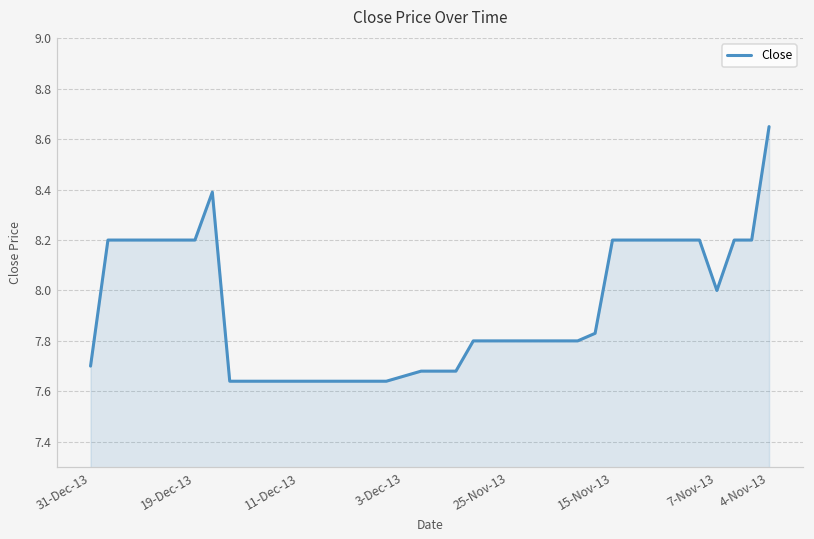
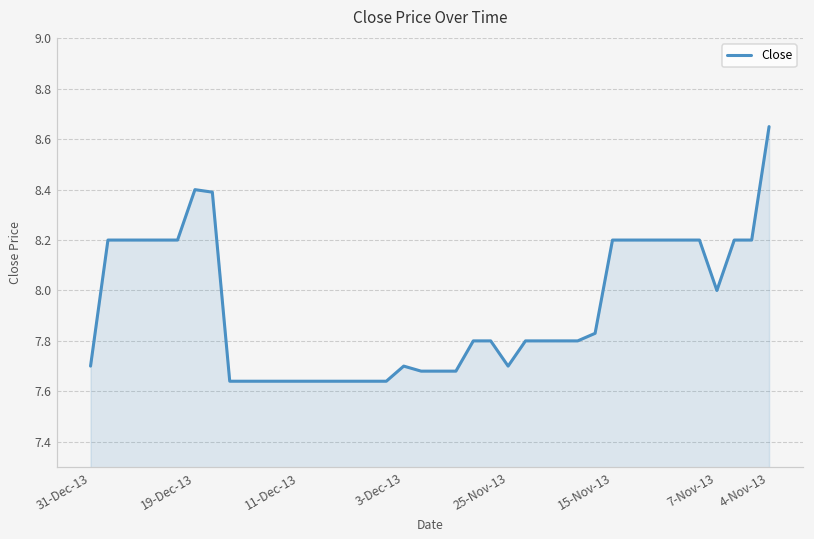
19-Dec-13: 8.2 -> 8.4
3-Dec-13: 7.66 -> 7.70
25-Nov-13: 7.8 -> 7.7
